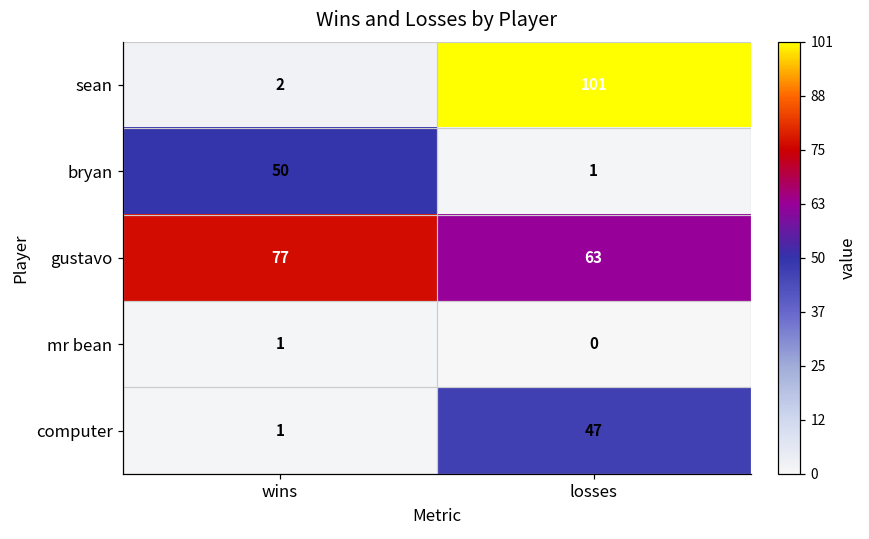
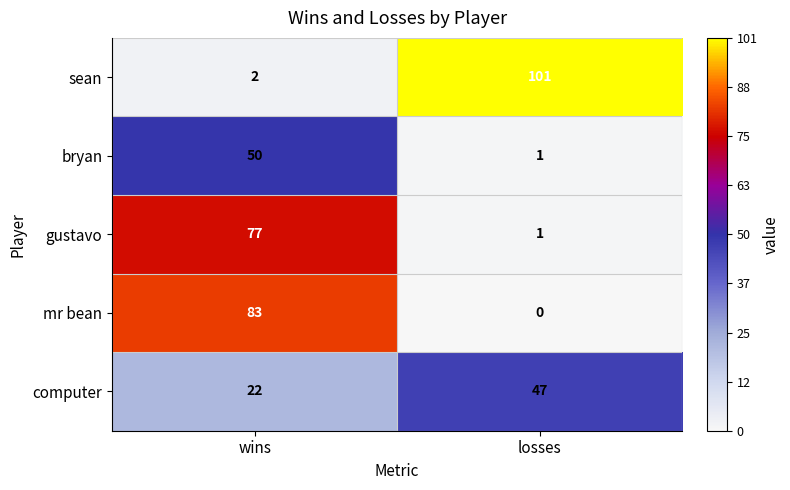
gustavo, losses: 63 -> 1
mr bean, wins: 1 -> 83
computer, wins: 1 -> 22
